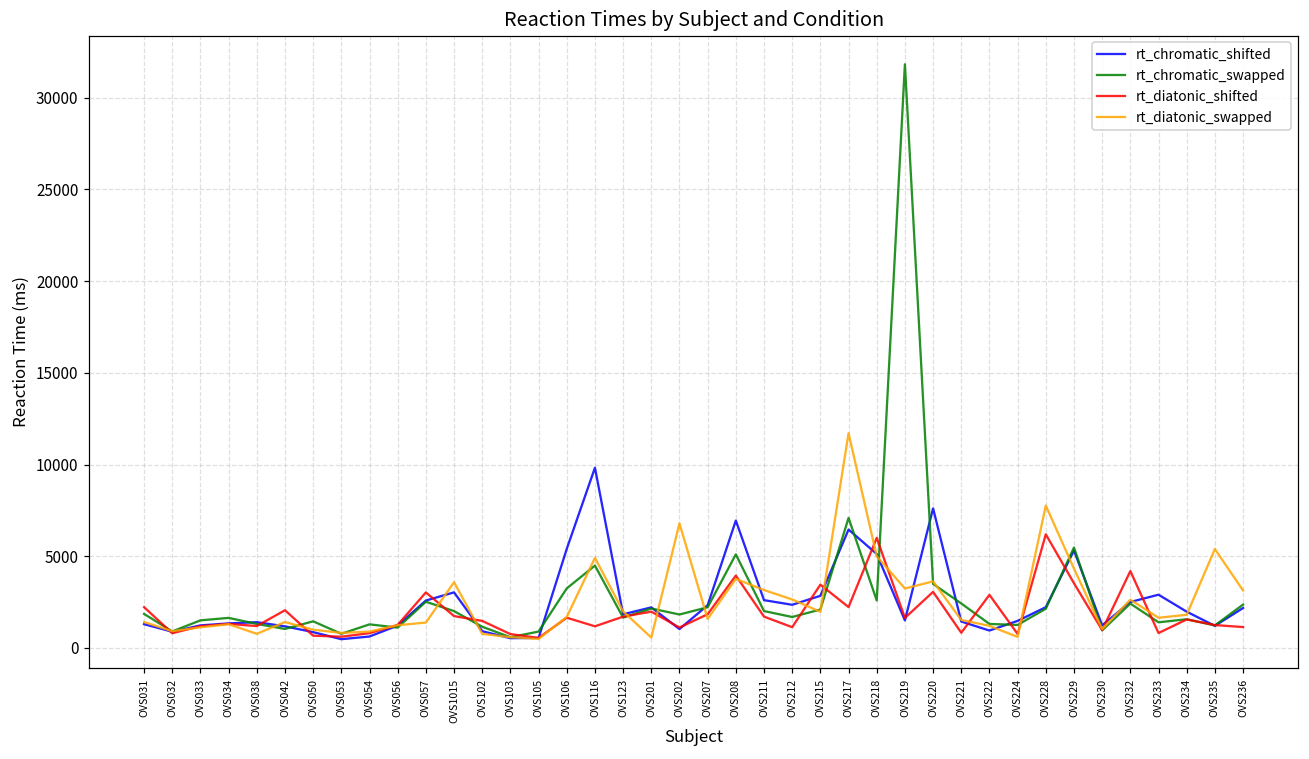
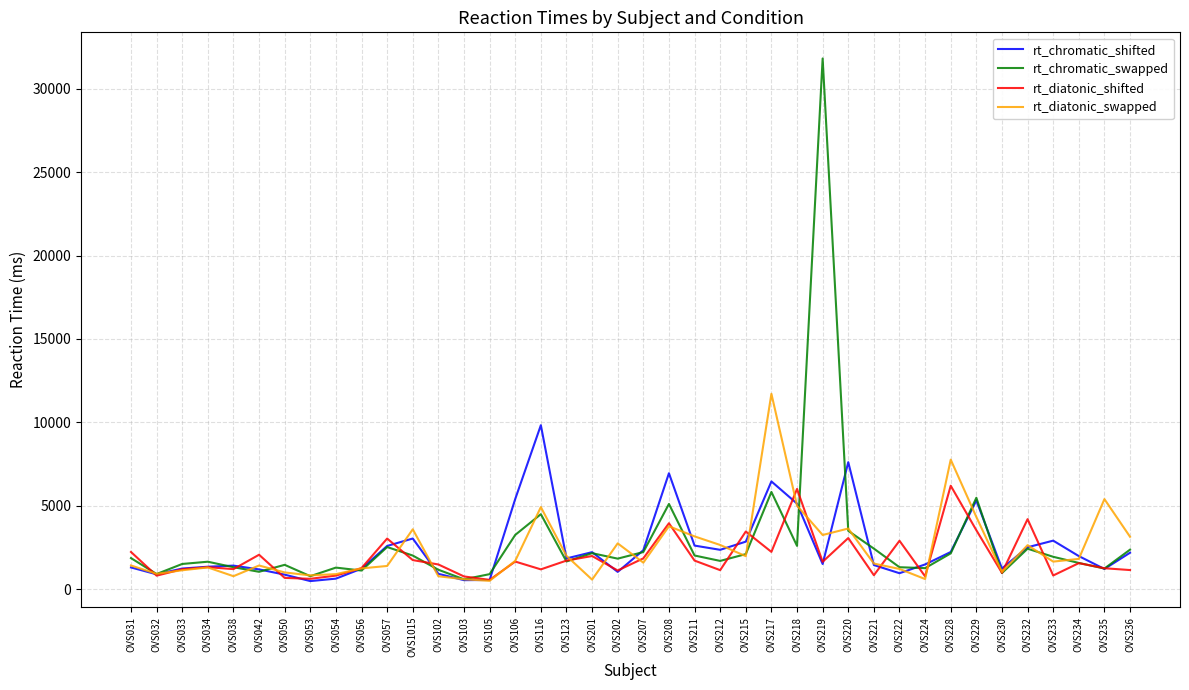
rt_diatonic_swapped, OVS202: 6800 -> 2700
rt_chromatic_swapped, OVS217: 7100 -> 5800
rt_chromatic_swapped, OVS233: 1400 -> 1900
